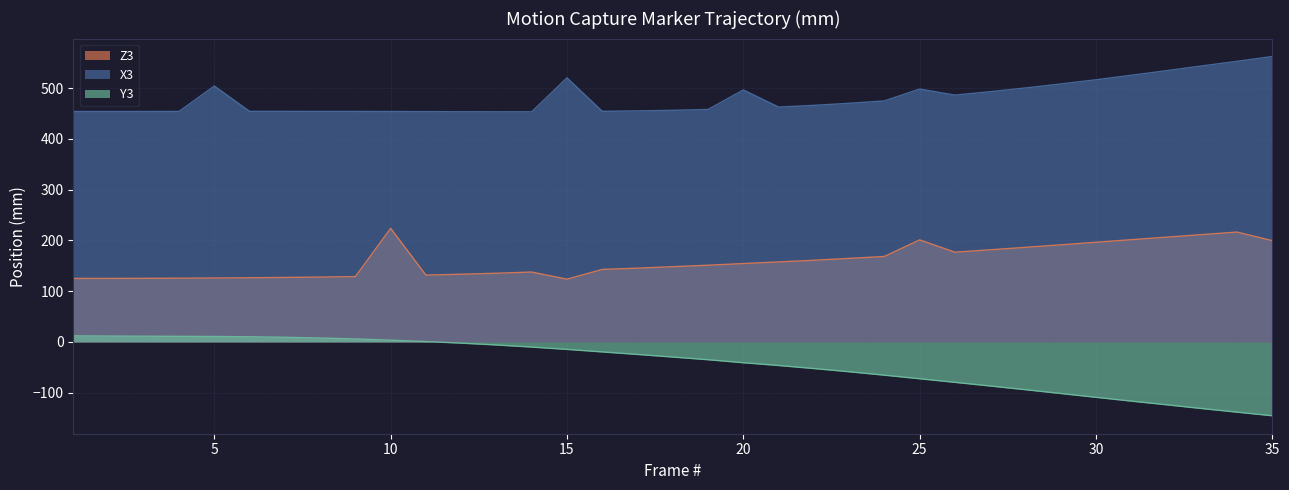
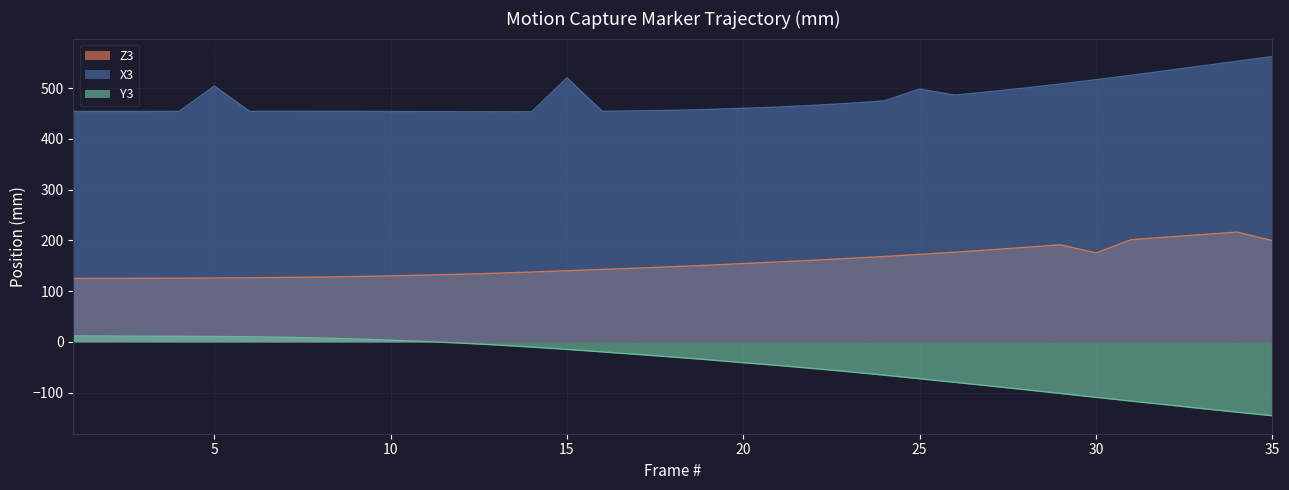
Z3, 10: 220 -> 130
Z3, 15: 120 -> 140
X3, 20: 500 -> 460
Z3, 25: 200 -> 170
Z3, 30: 200 -> 180
